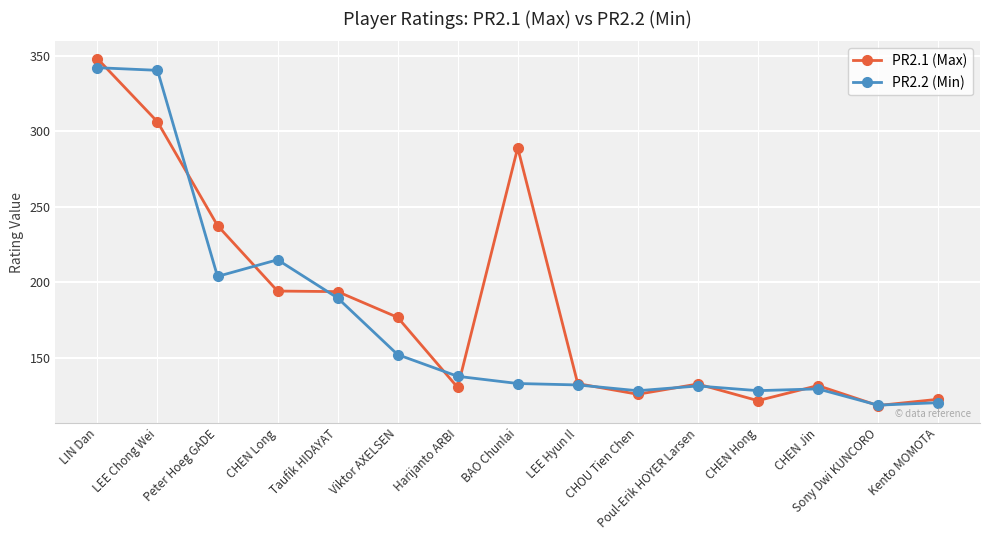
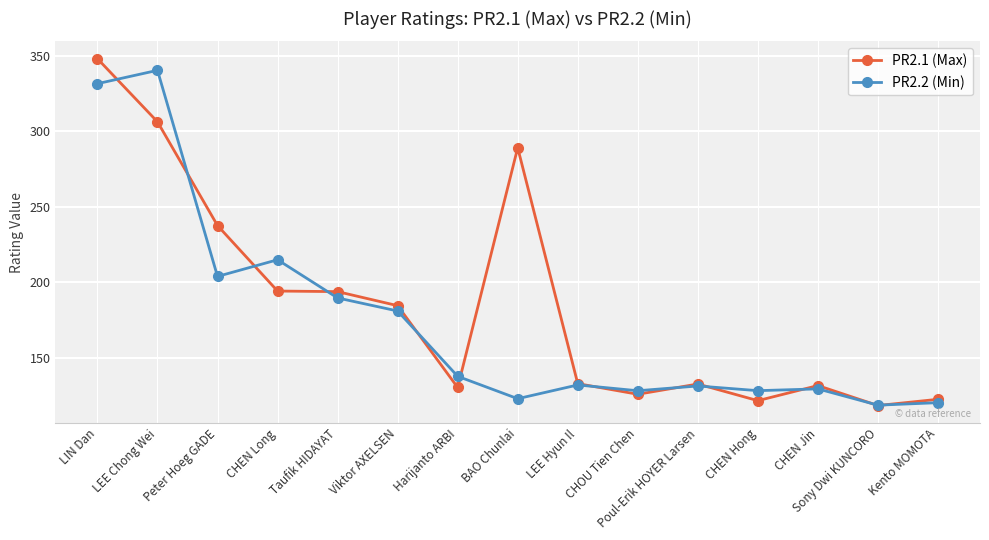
PR2.2 (Min), LIN Dan: 342 -> 331
PR2.1 (Max), Viktor AXELSEN: 177 -> 184
PR2.2 (Min), Viktor AXELSEN: 152 -> 181
PR2.2 (Min), BAO Chunlai: 133 -> 123
